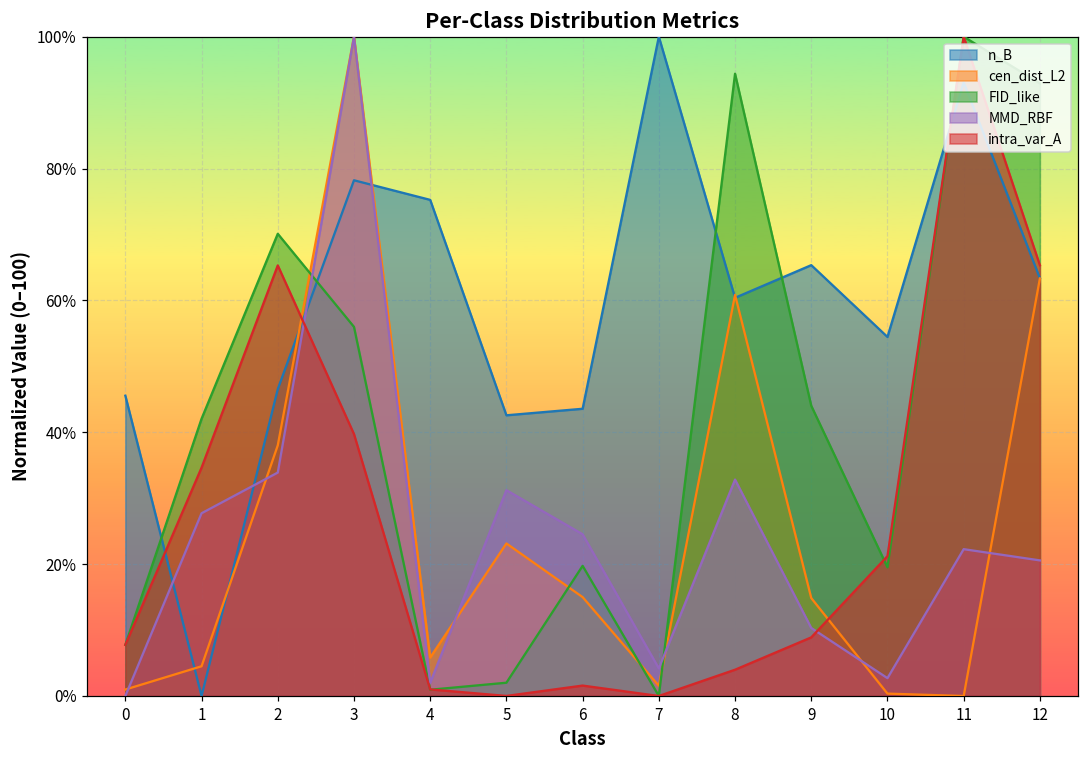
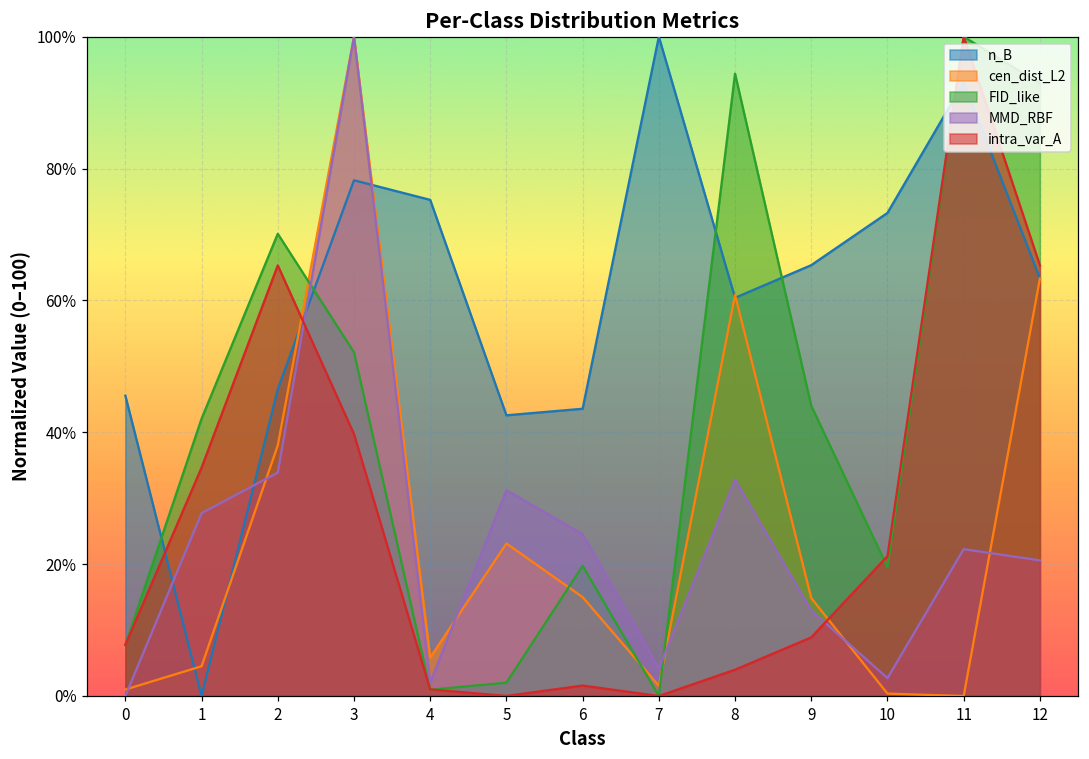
FID_like, 3: 56% -> 52%
MMD_RBF, 9: 10% -> 13%
n_B, 10: 54% -> 73%
